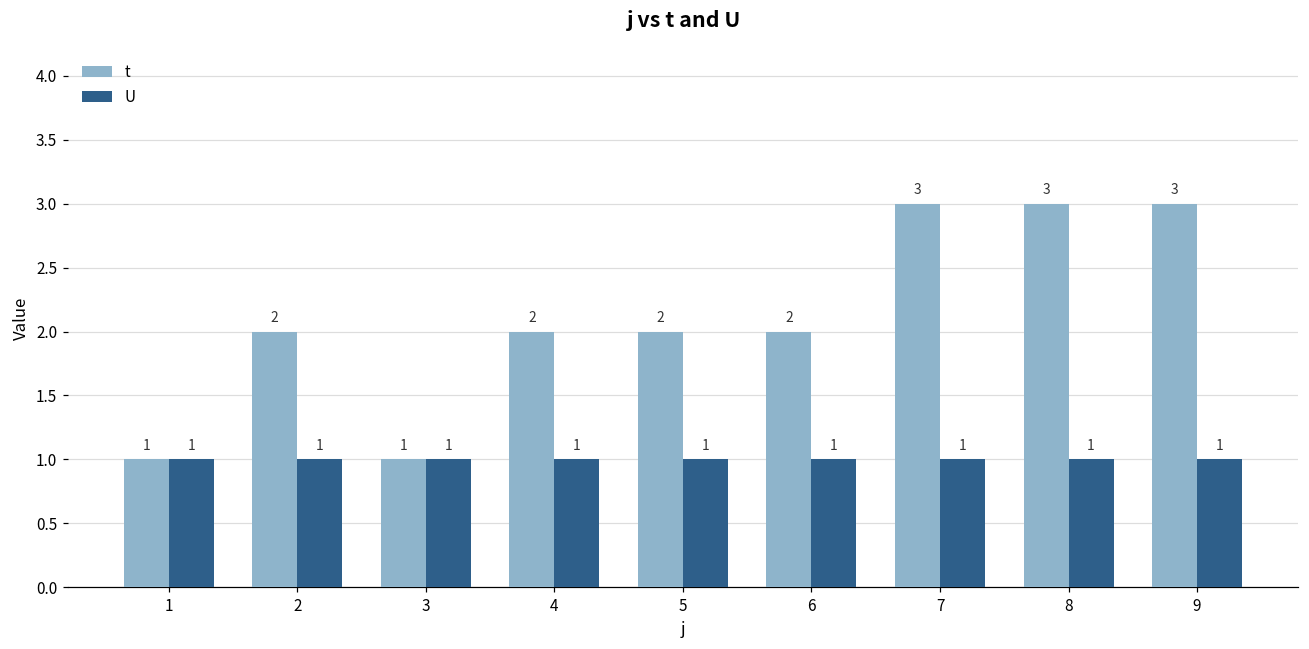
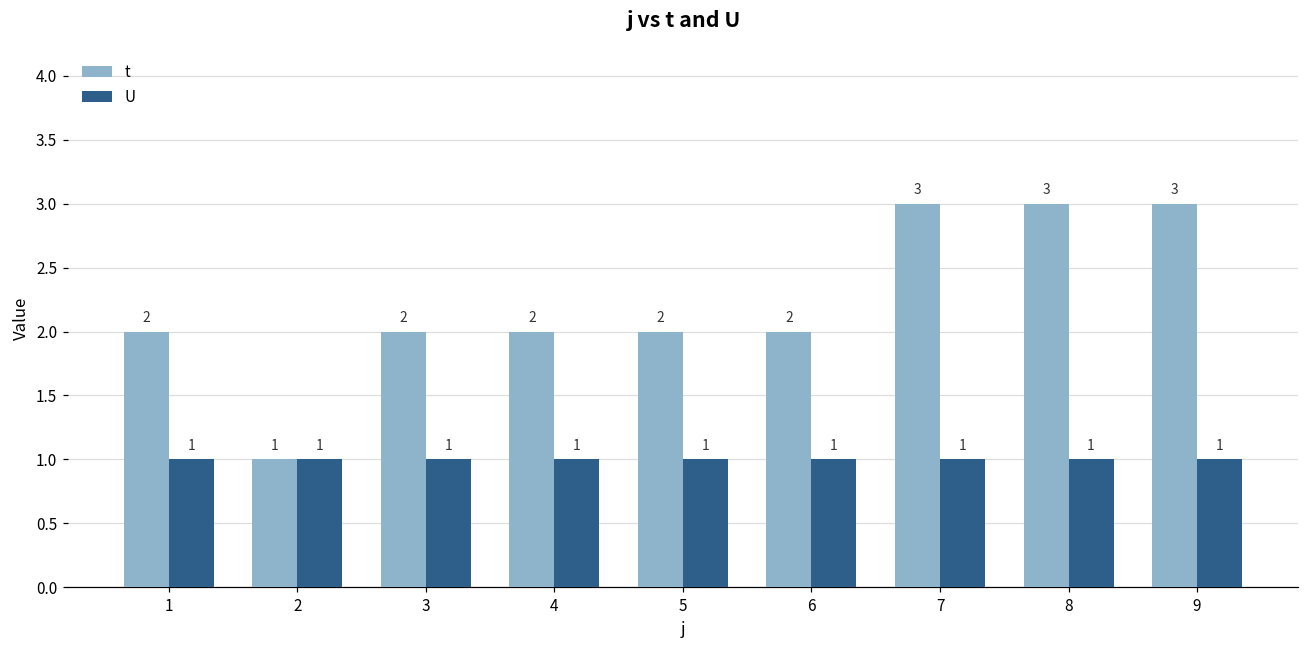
t, 1: 1 -> 2
t, 2: 2 -> 1
t, 3: 1 -> 2
